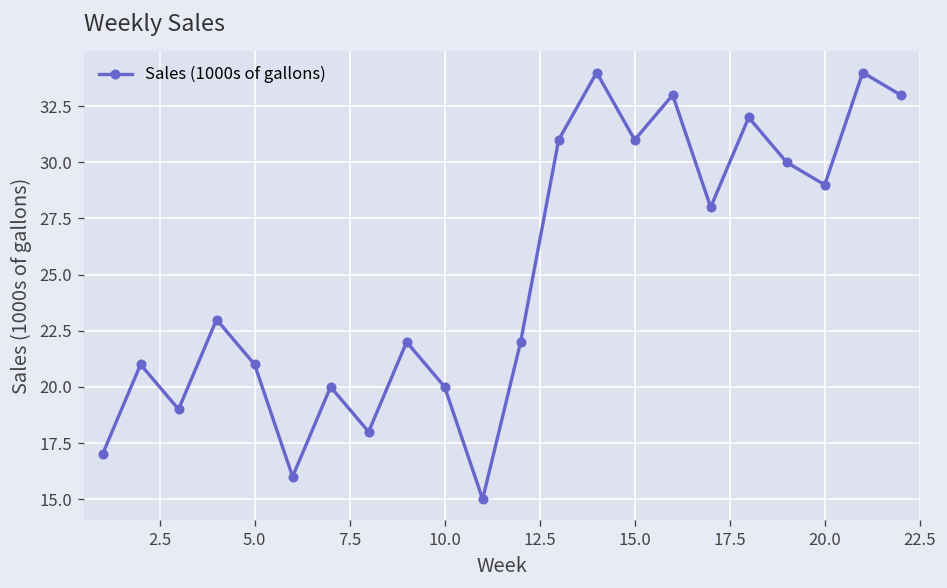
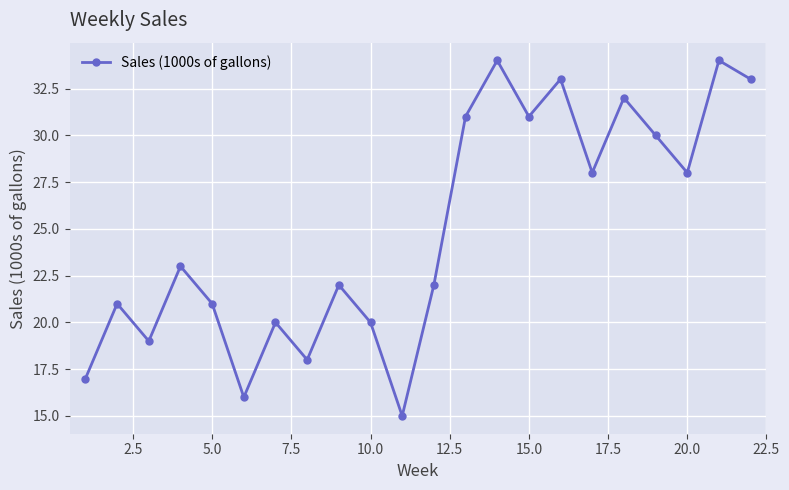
20.0: 29 -> 28
